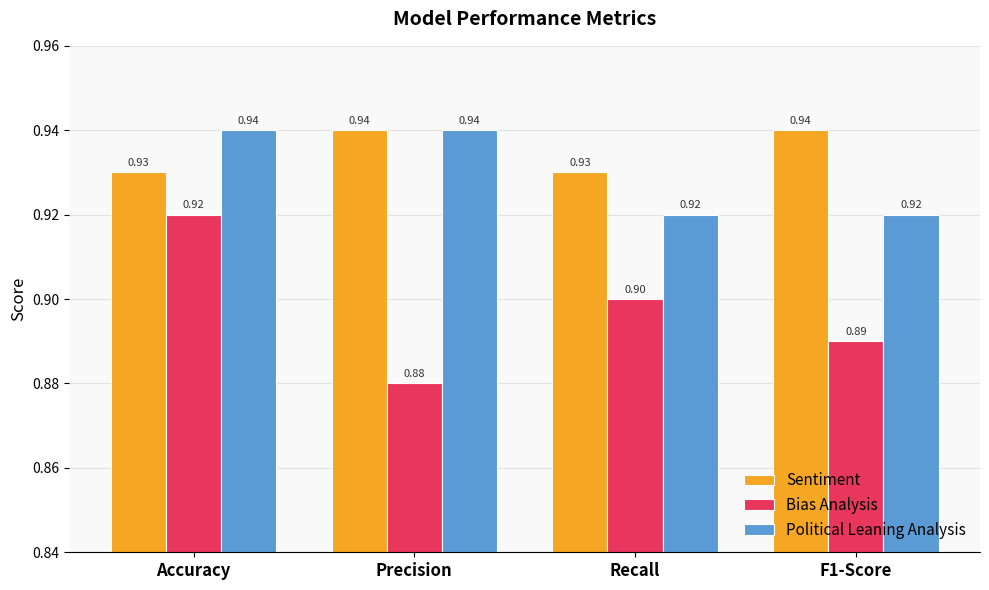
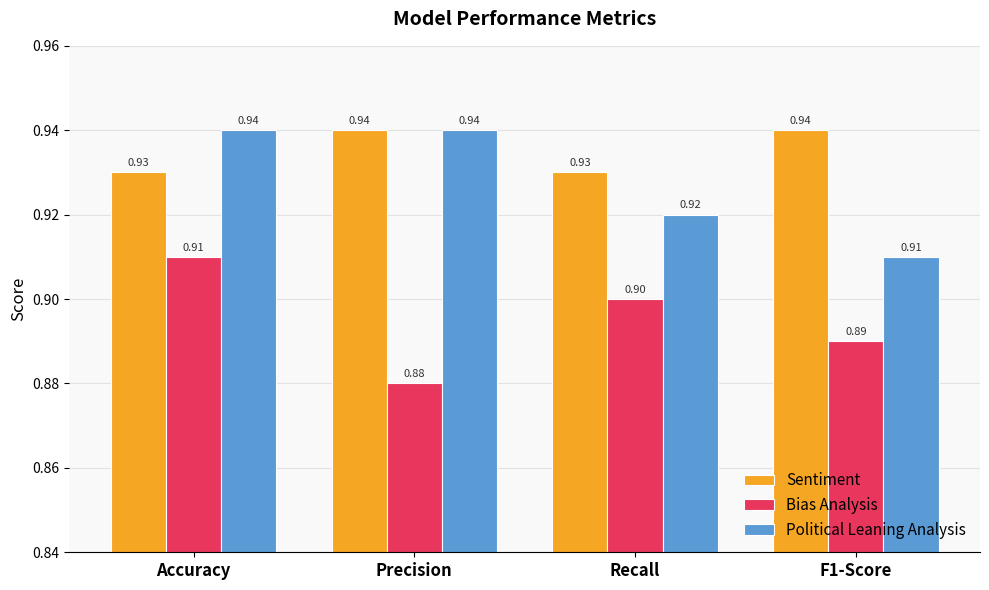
Bias Analysis, Accuracy: 0.92 -> 0.91
Political Leaning Analysis, F1-Score: 0.92 -> 0.91
